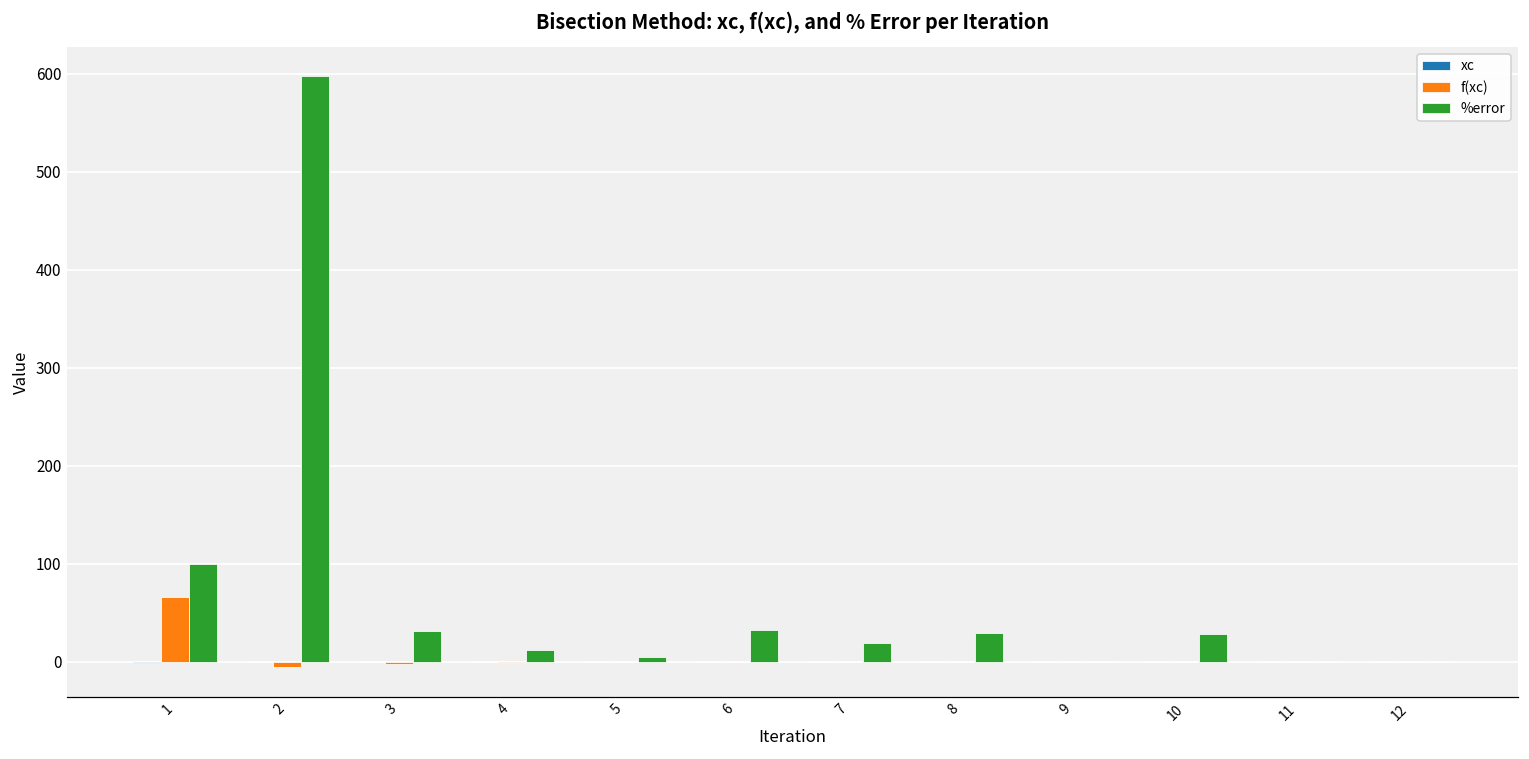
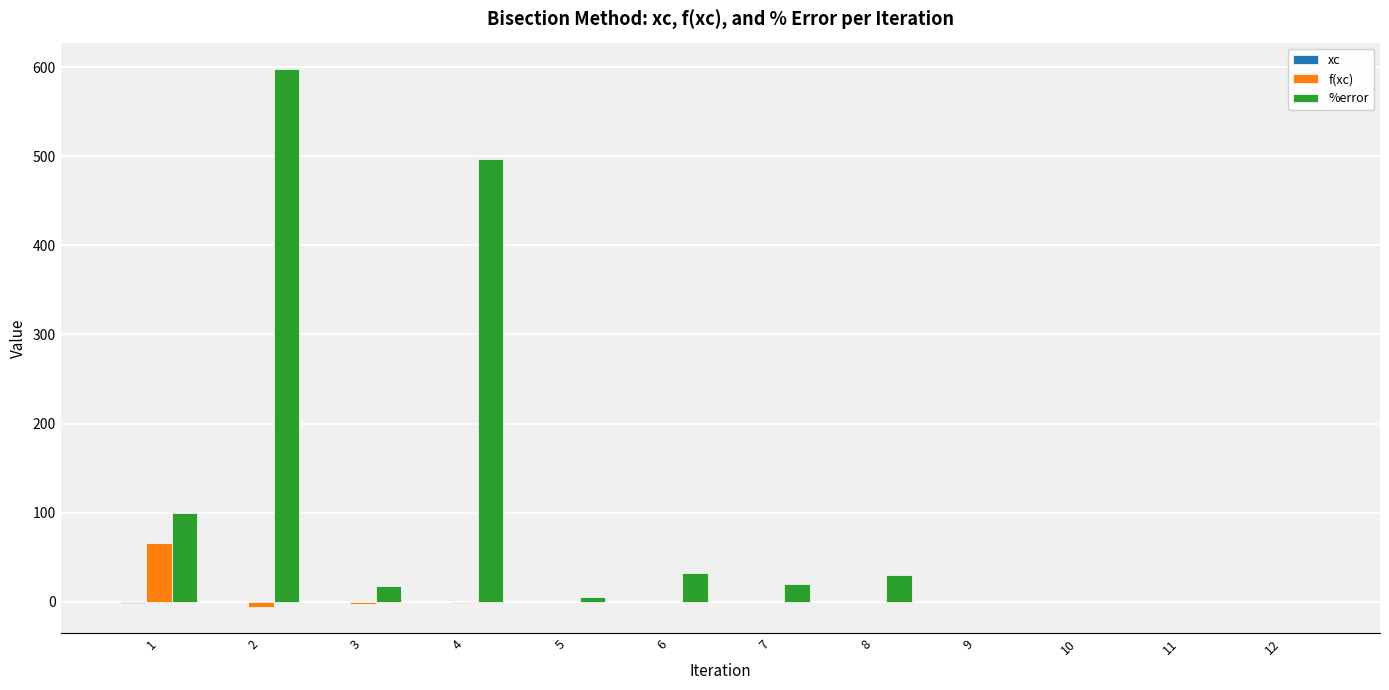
%error, 3: 30 -> 20
%error, 4: 10 -> 500
%error, 10: 30 -> 0
